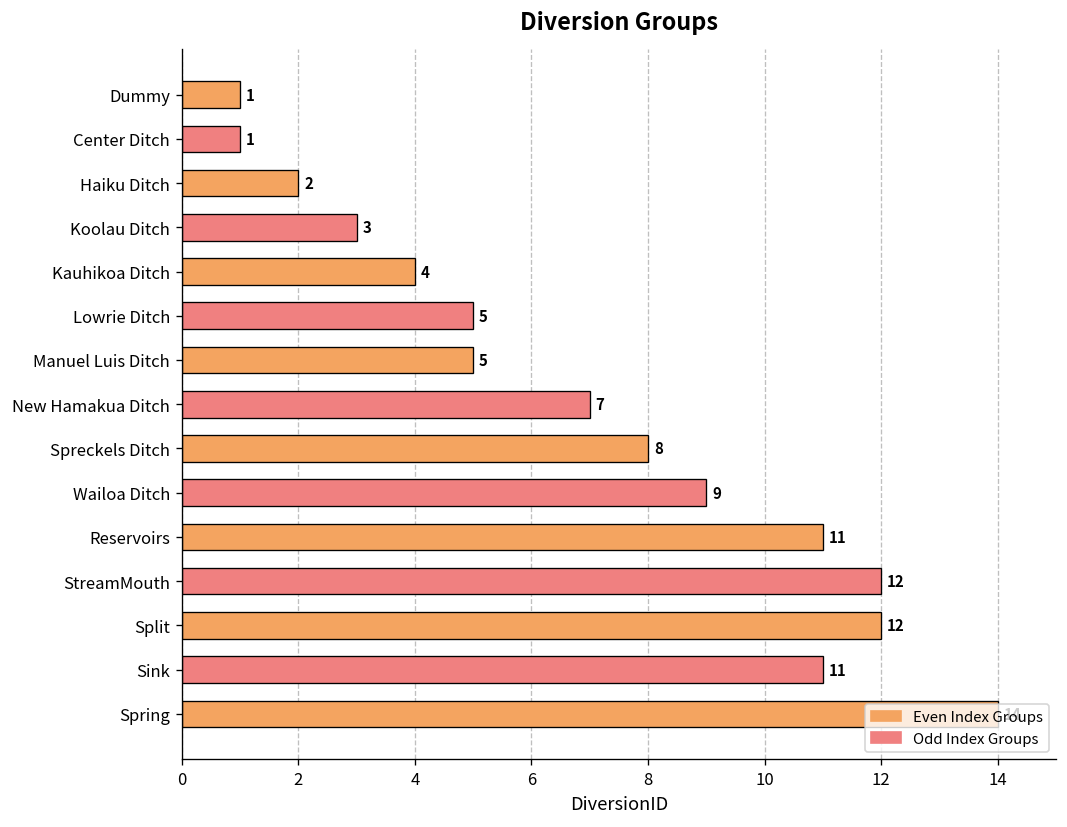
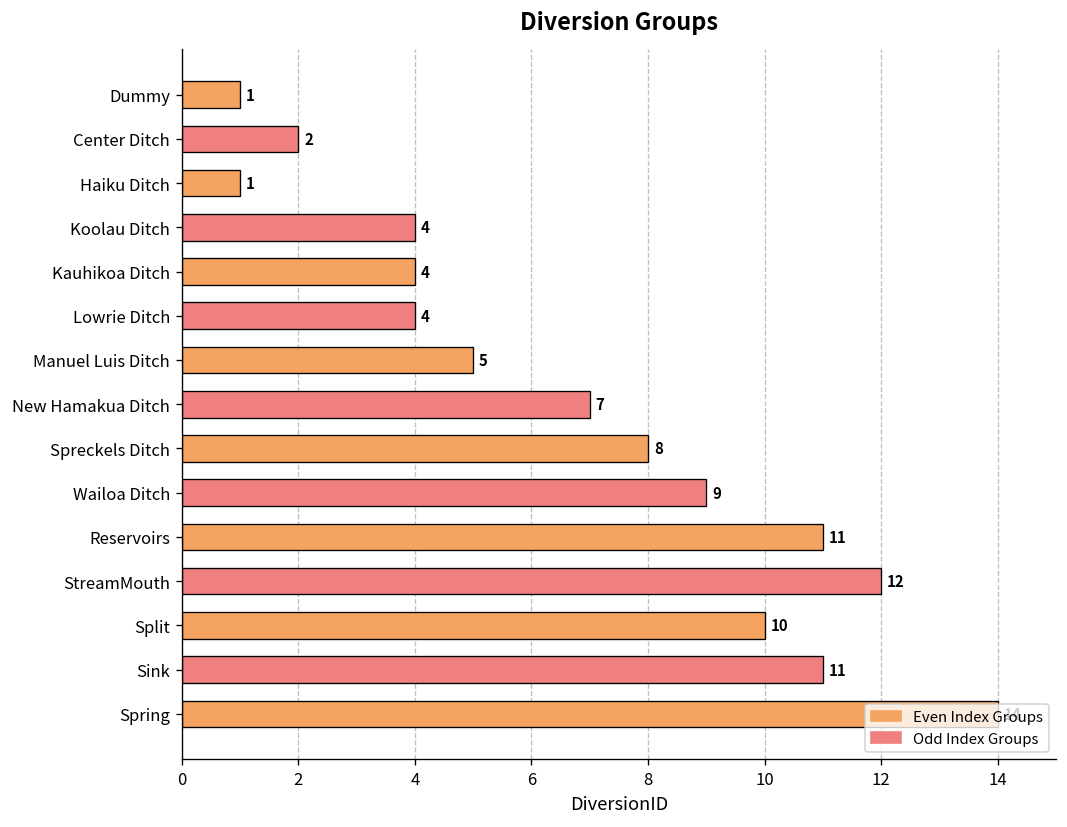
Center Ditch: 1 -> 2
Haiku Ditch: 2 -> 1
Koolau Ditch: 3 -> 4
Lowrie Ditch: 5 -> 4
Split: 12 -> 10
